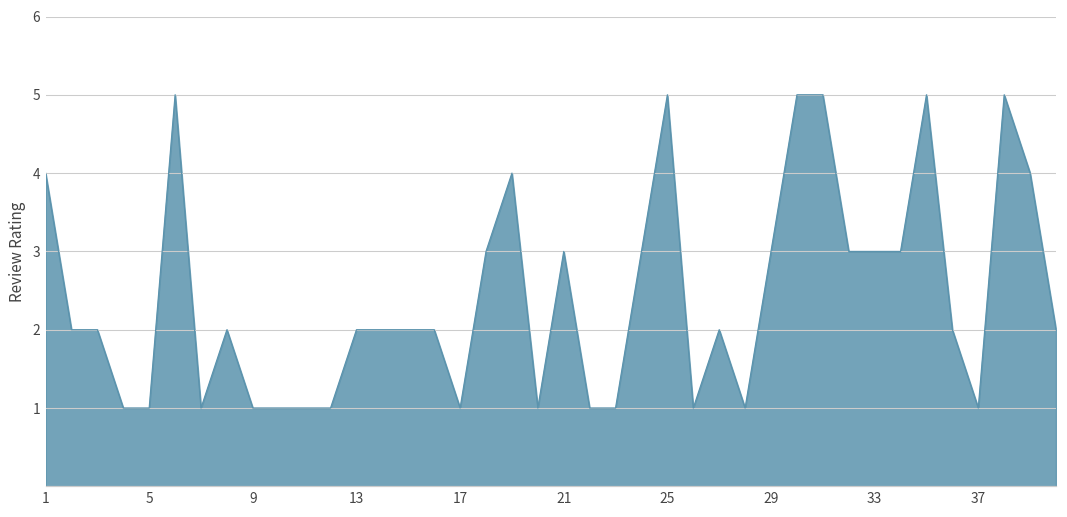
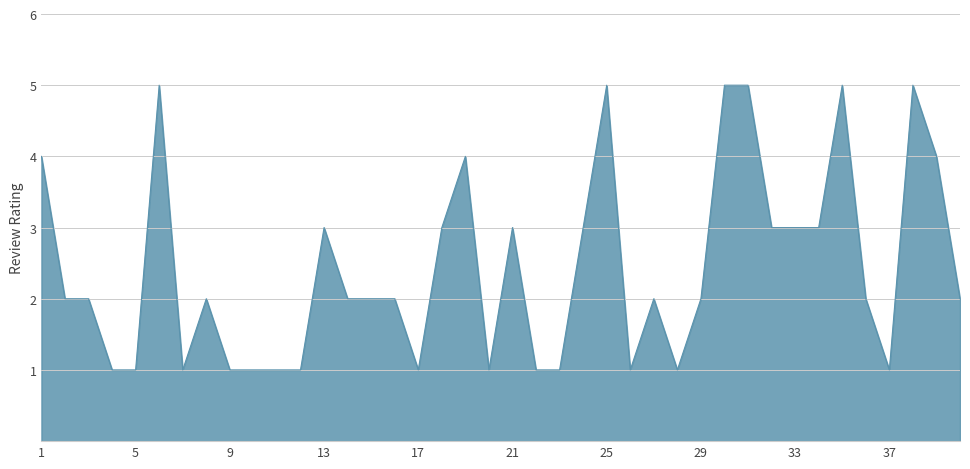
13: 2 -> 3
29: 3 -> 2
